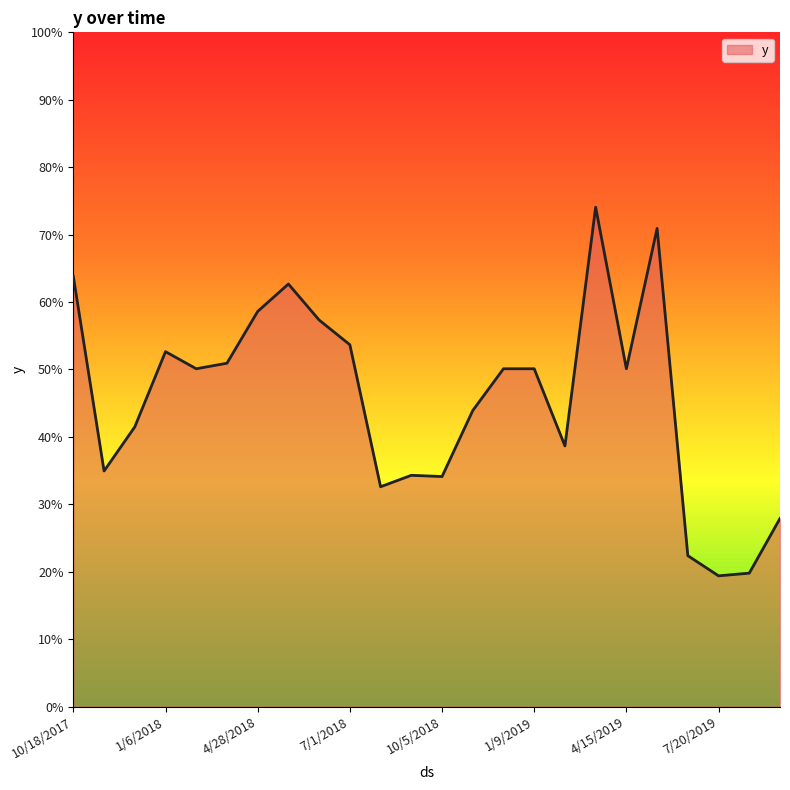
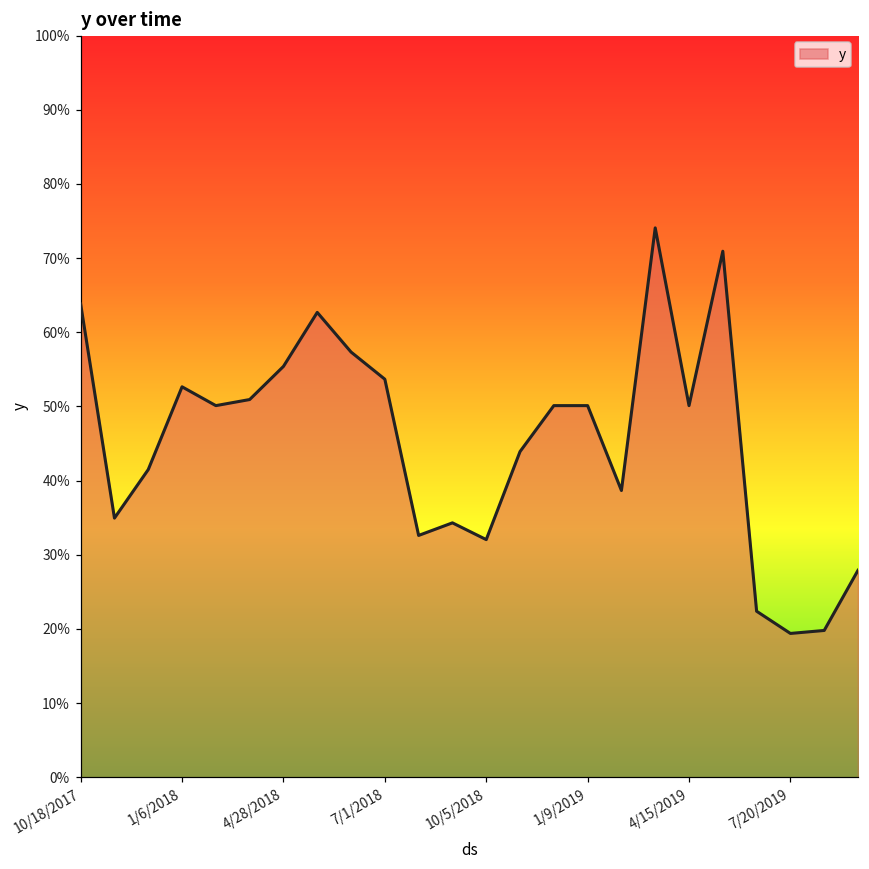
4/28/2018: 59% -> 55%
10/5/2018: 34% -> 32%
